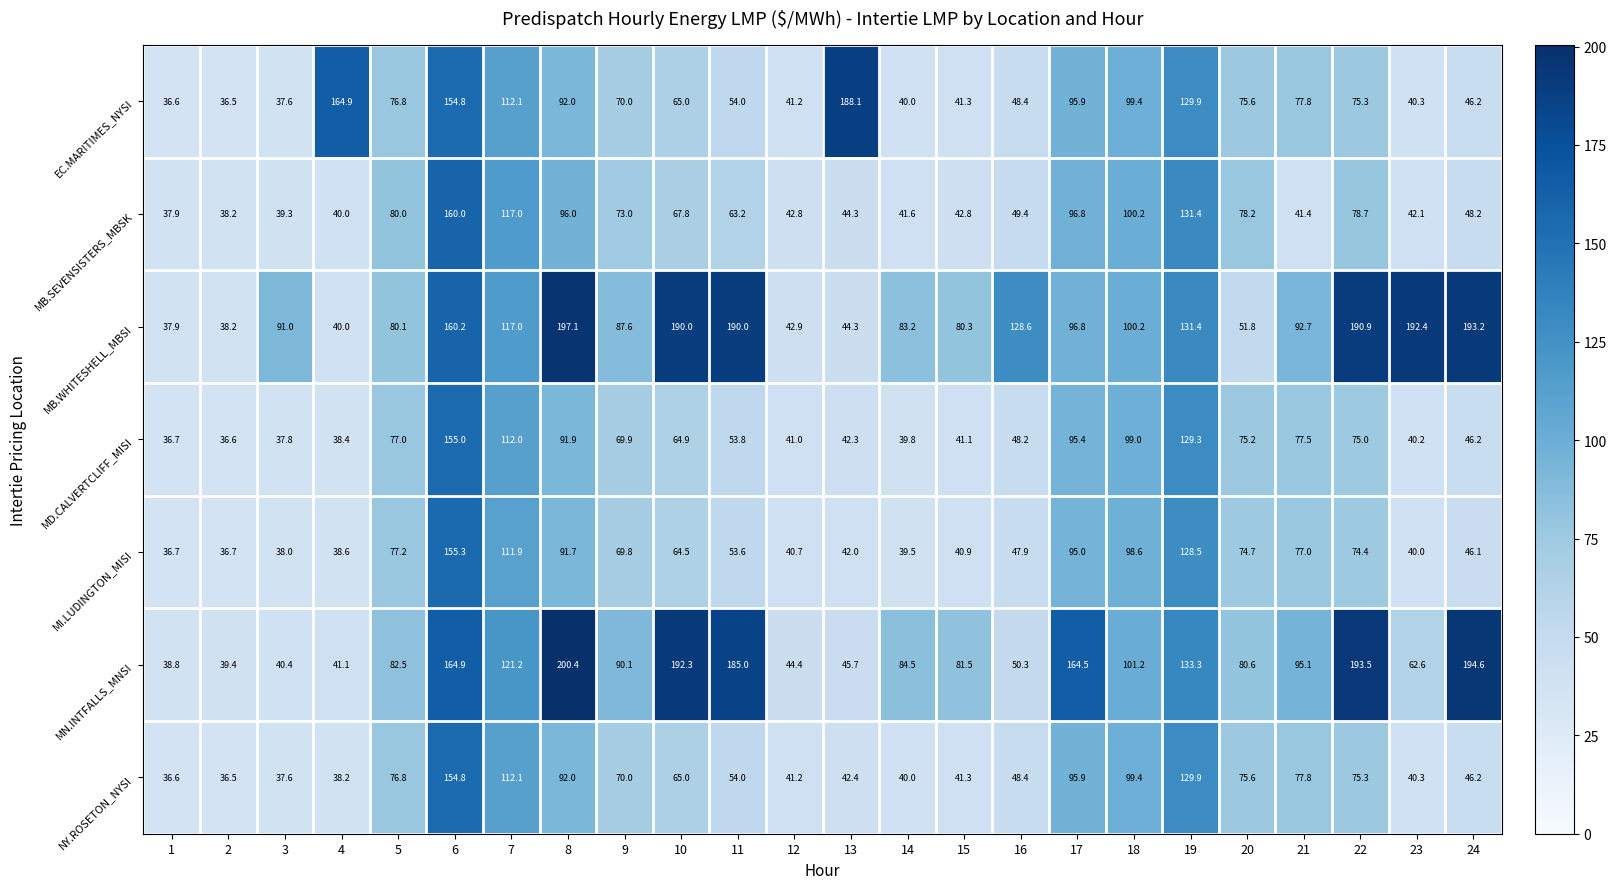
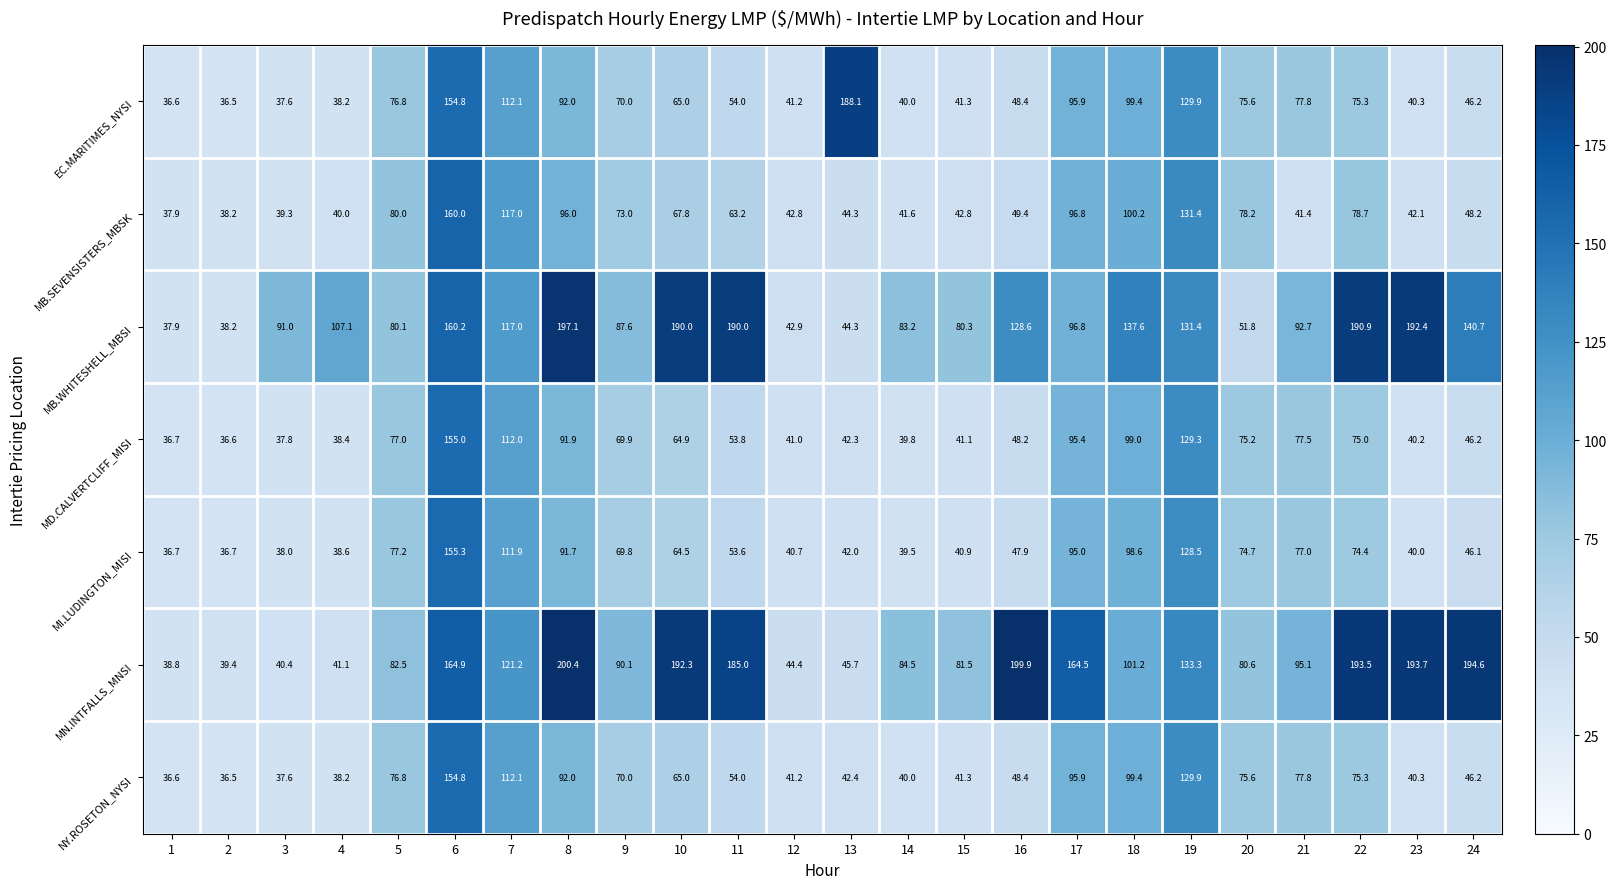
EC.MARITIMES_NYSI, 4: 164.9 -> 38.2
MB.WHITESHELL_MBSI, 4: 40.0 -> 107.1
MB.WHITESHELL_MBSI, 18: 100.2 -> 137.6
MB.WHITESHELL_MBSI, 24: 193.2 -> 140.7
MN.INTFALLS_MNSI, 16: 50.3 -> 199.9
MN.INTFALLS_MNSI, 23: 62.6 -> 193.7
